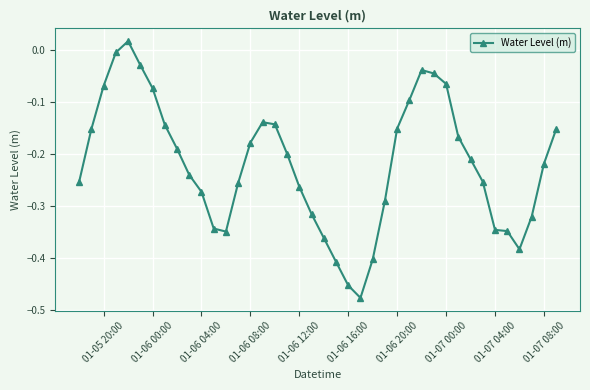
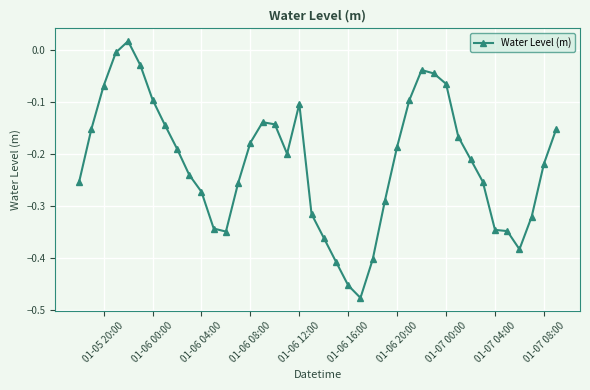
01-06 00:00: -0.07 -> -0.09
01-06 12:00: -0.26 -> -0.10
01-06 20:00: -0.15 -> -0.19
